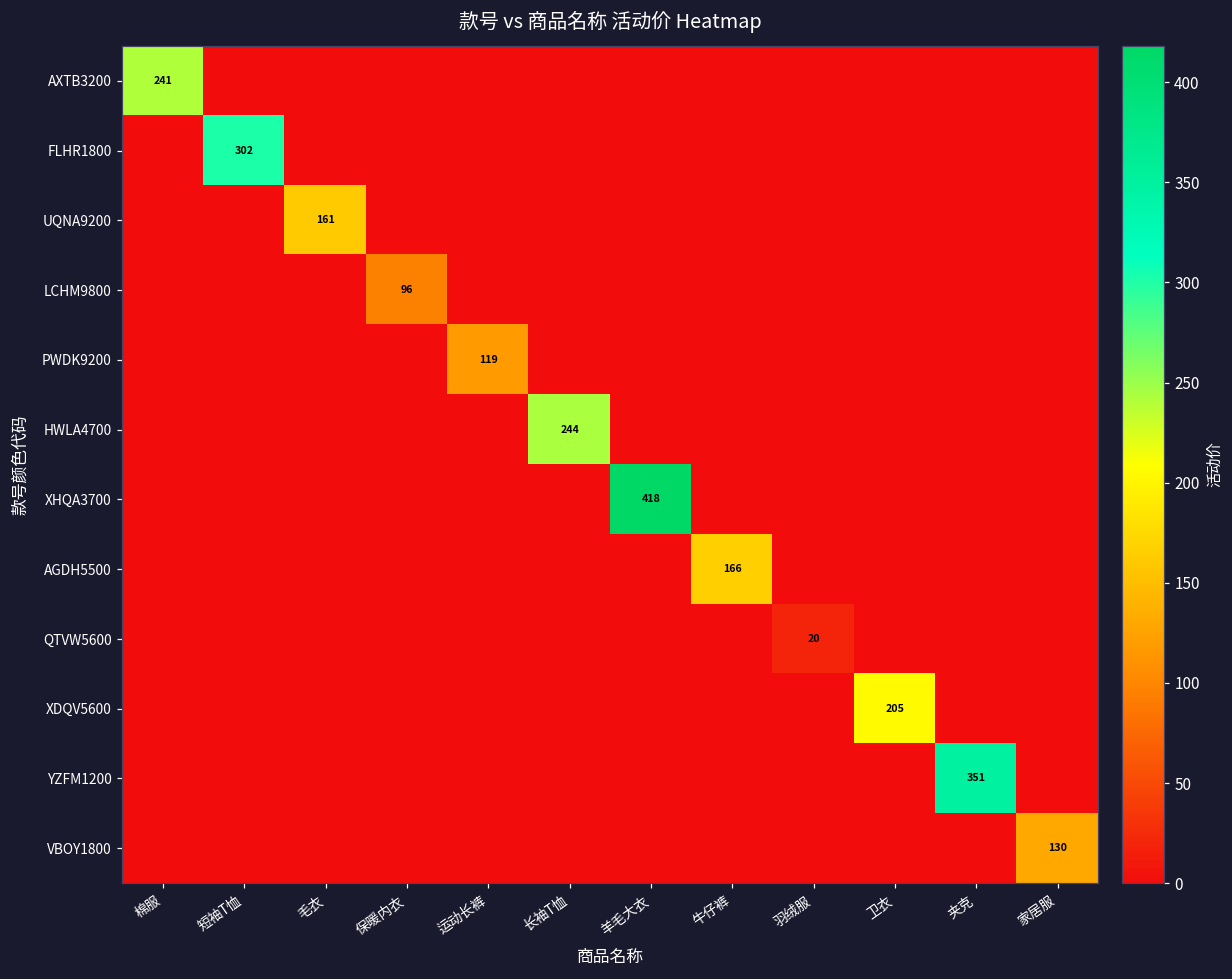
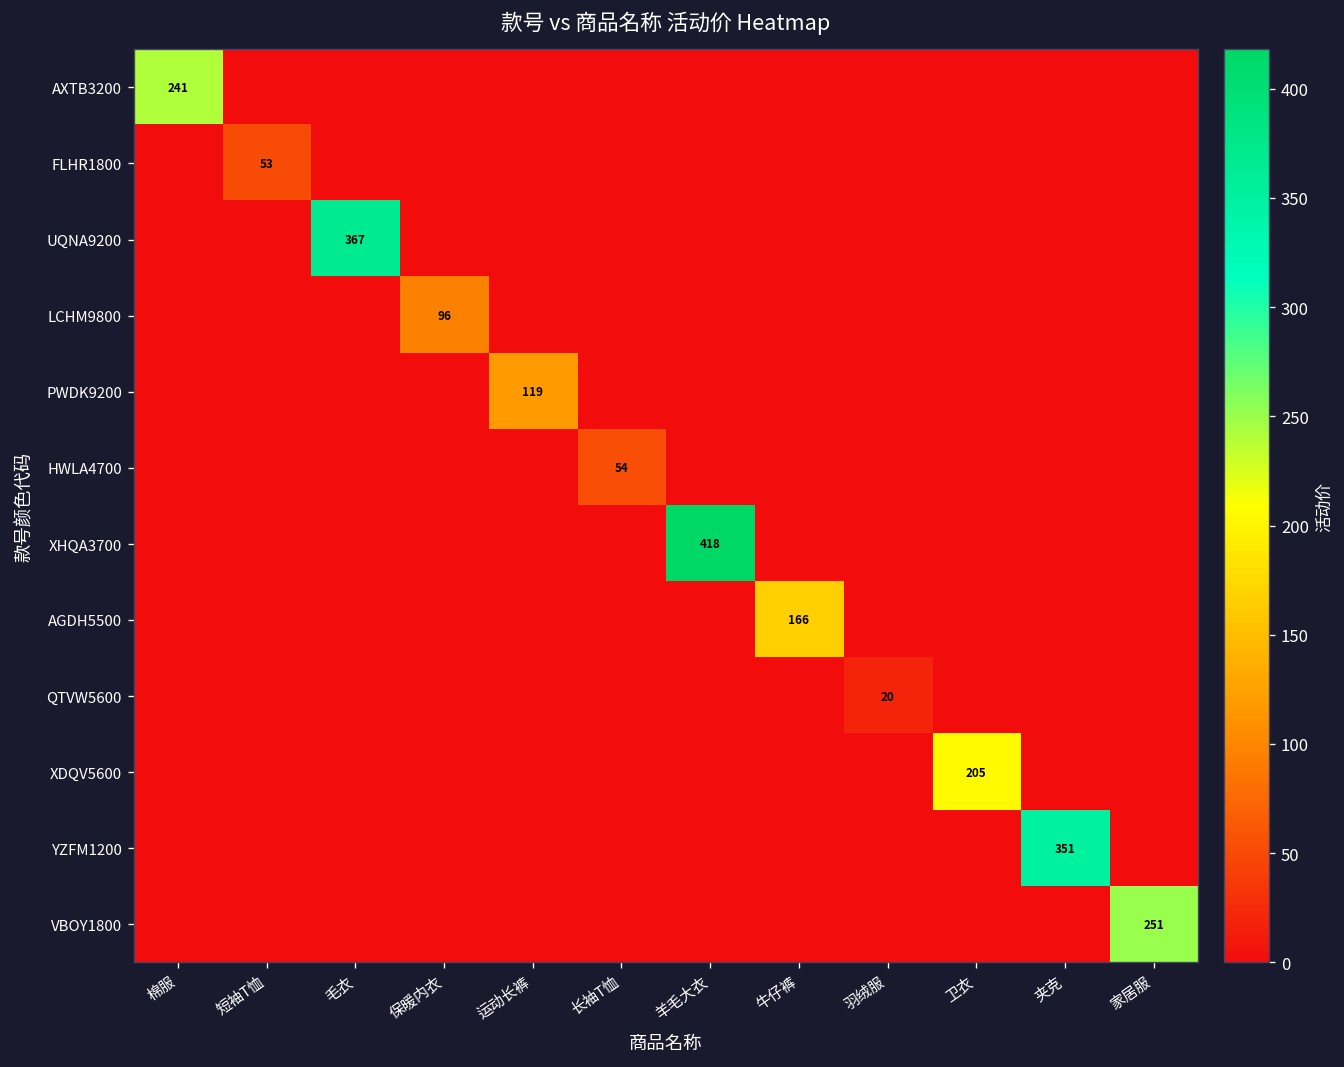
FLHR1800, 短袖T恤: 302 -> 53
UQNA9200, 毛衣: 161 -> 367
HWLA4700, 长袖T恤: 244 -> 54
VBOY1800, 家居服: 130 -> 251
